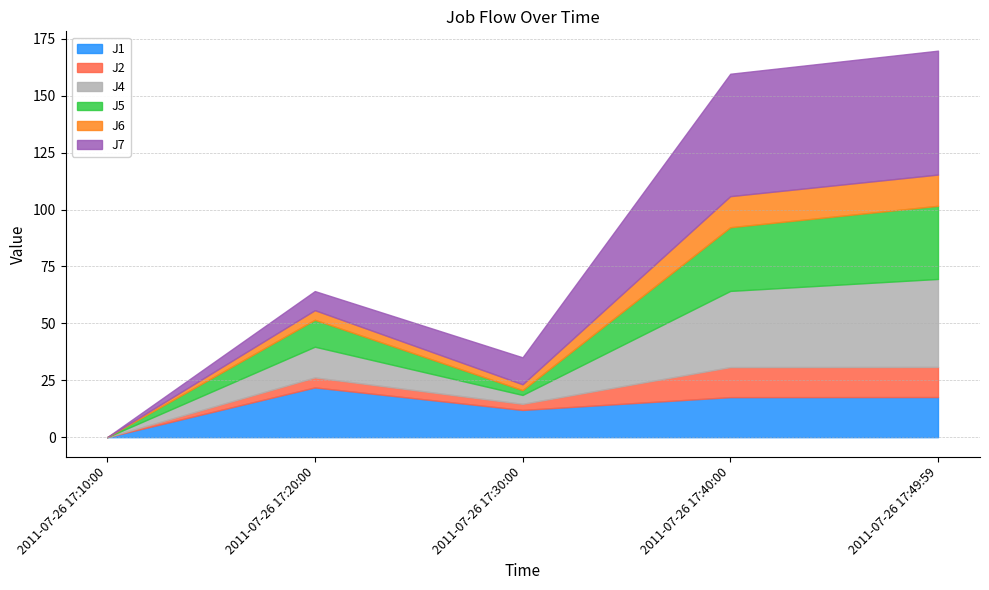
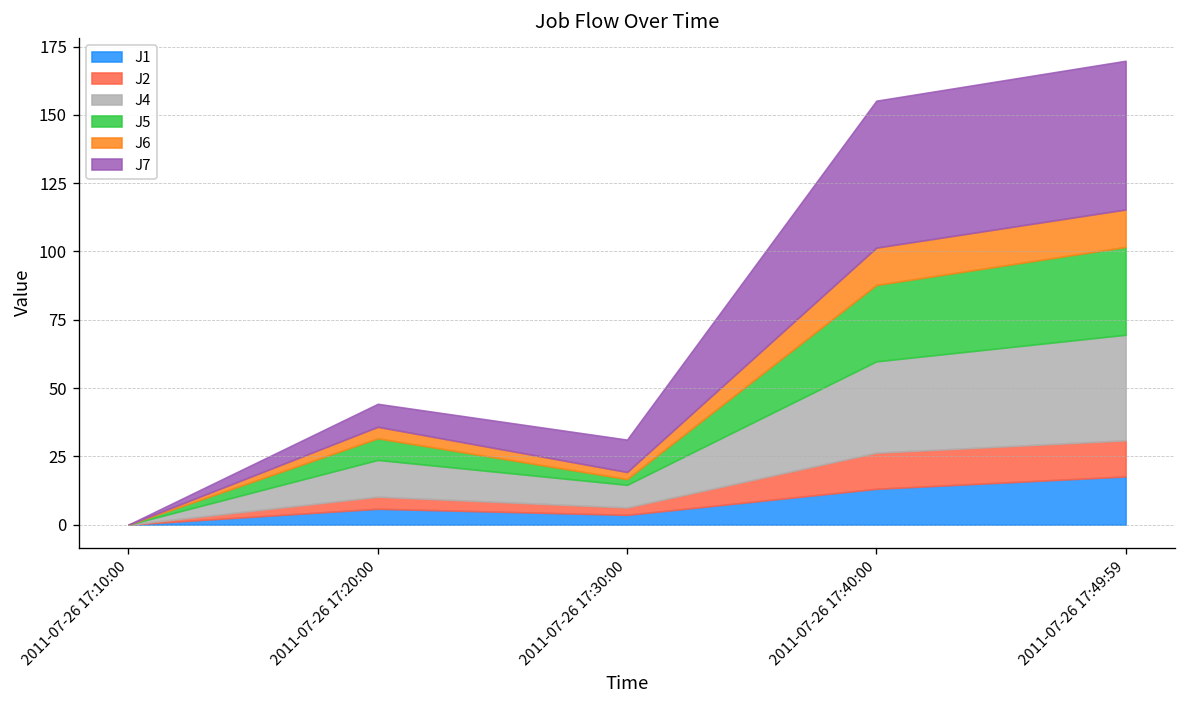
J1, 2011-07-26 17:20:00: 22 -> 6
J5, 2011-07-26 17:20:00: 12 -> 8
J1, 2011-07-26 17:30:00: 12 -> 4
J4, 2011-07-26 17:30:00: 4 -> 8
J1, 2011-07-26 17:40:00: 18 -> 13
